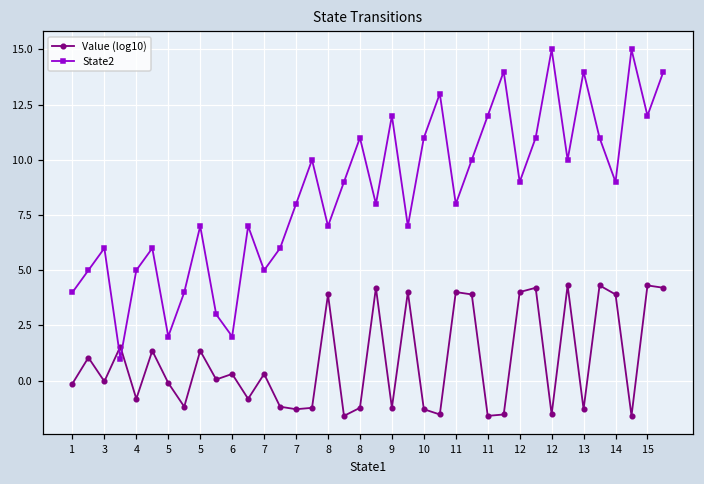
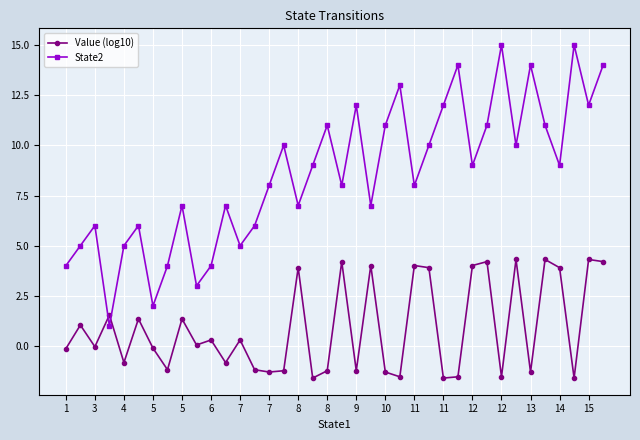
State2, 6: 2 -> 4
